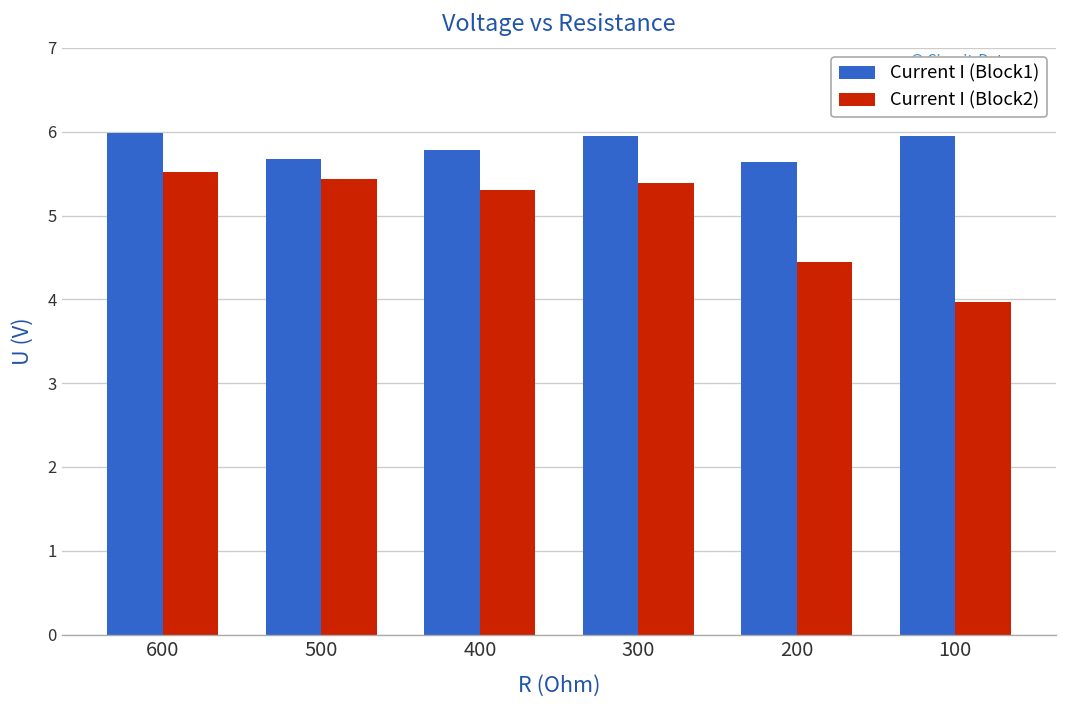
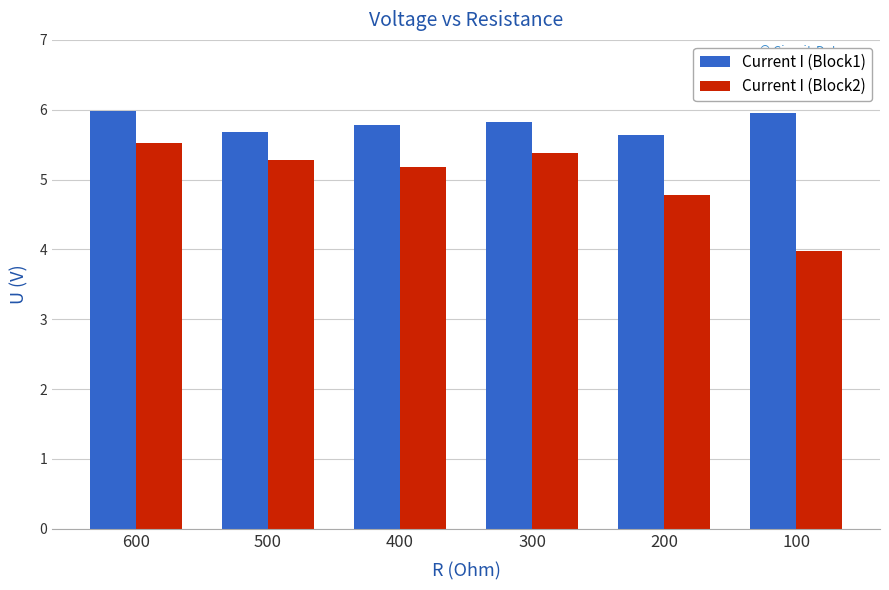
Current I (Block2), 500: 5.4 -> 5.3
Current I (Block2), 400: 5.3 -> 5.2
Current I (Block1), 300: 6.0 -> 5.8
Current I (Block2), 200: 4.4 -> 4.8
